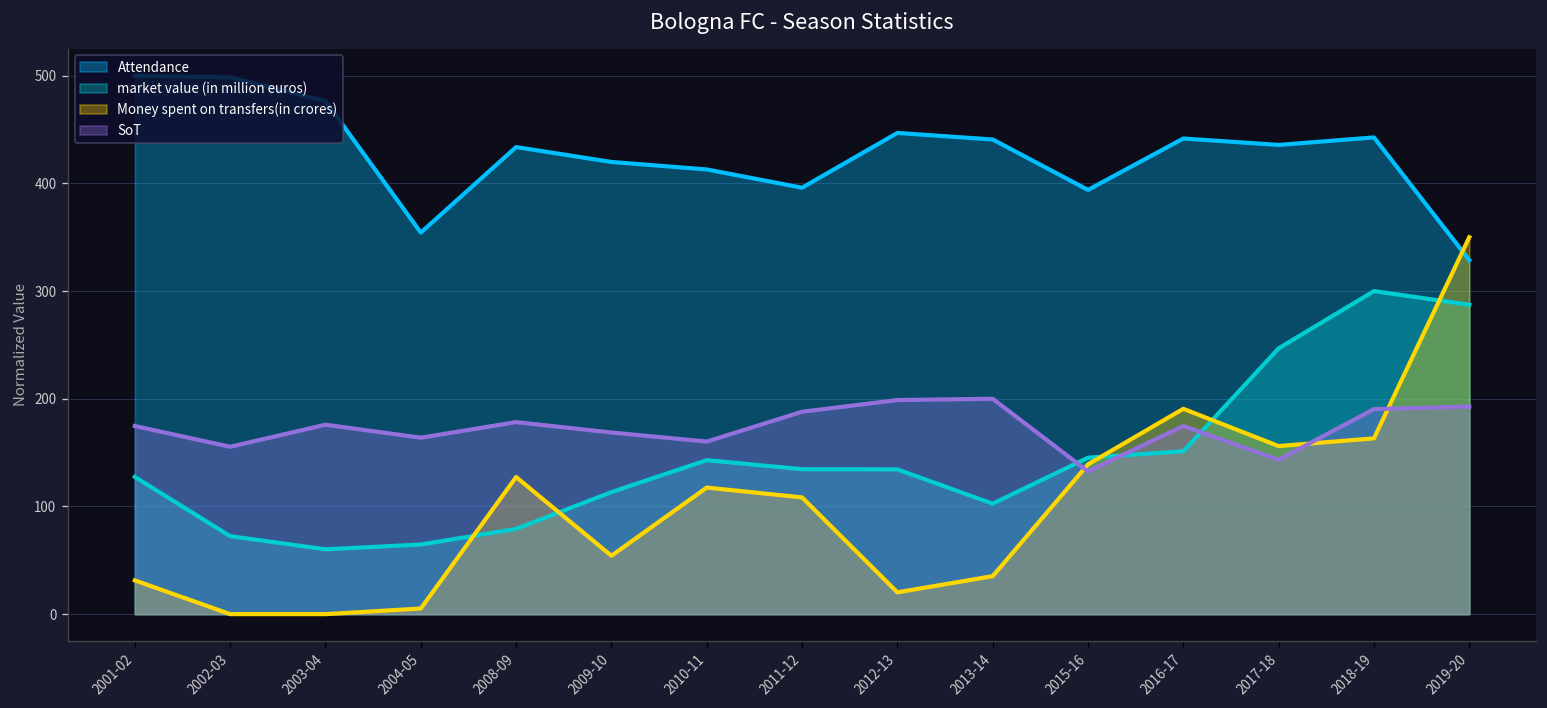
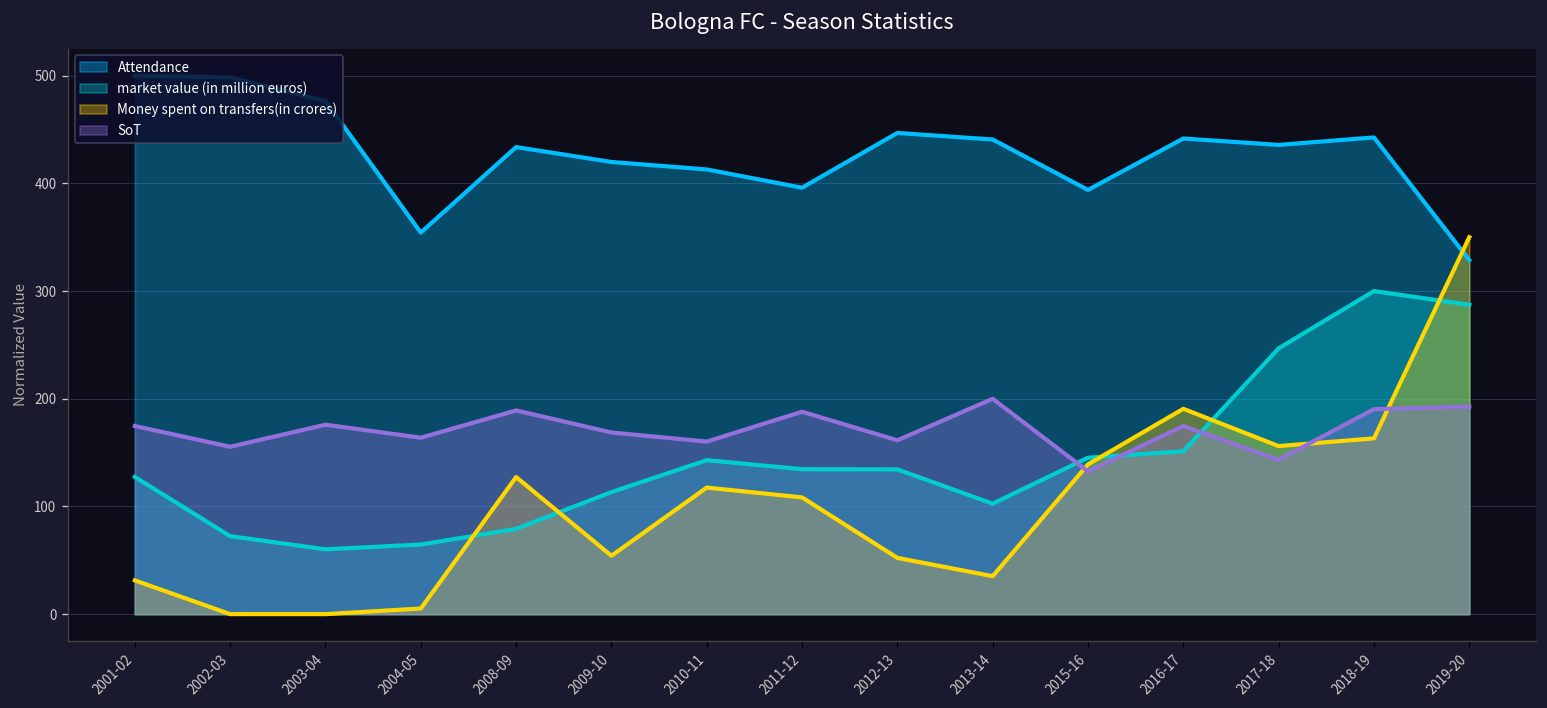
SoT, 2008-09: 180 -> 190
Money spent on transfers(in crores), 2012-13: 20 -> 50
SoT, 2012-13: 200 -> 160
